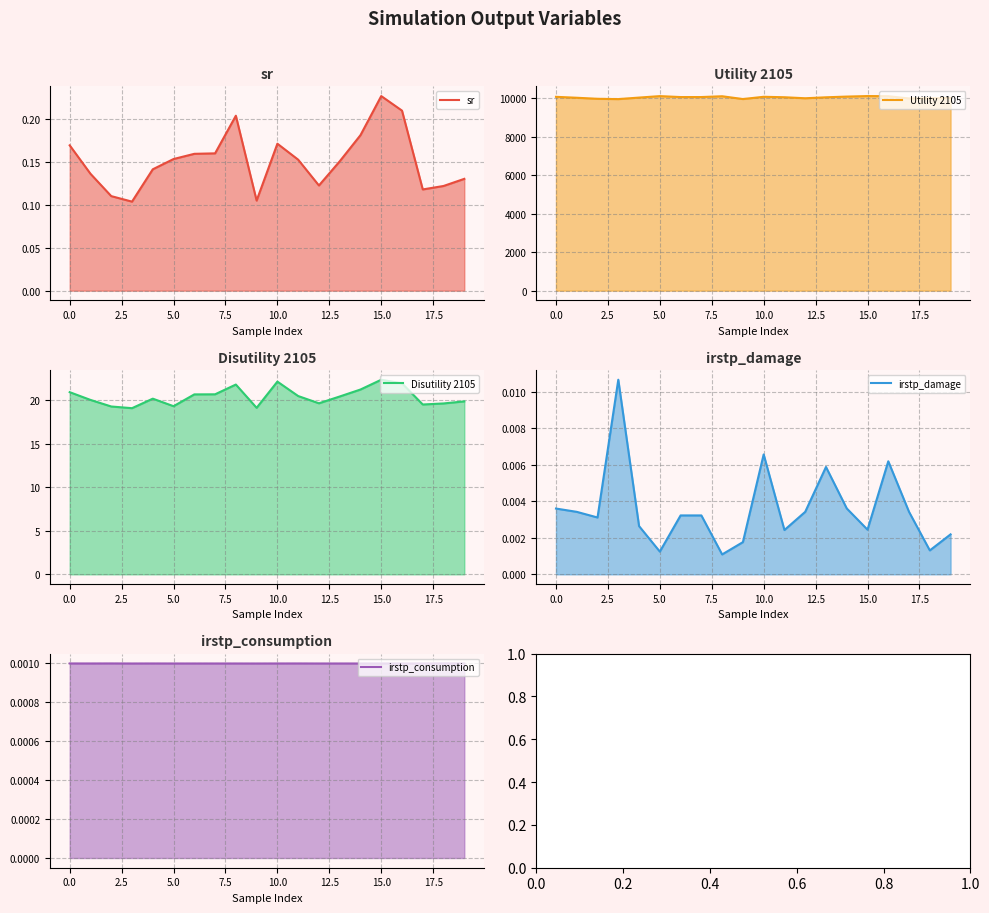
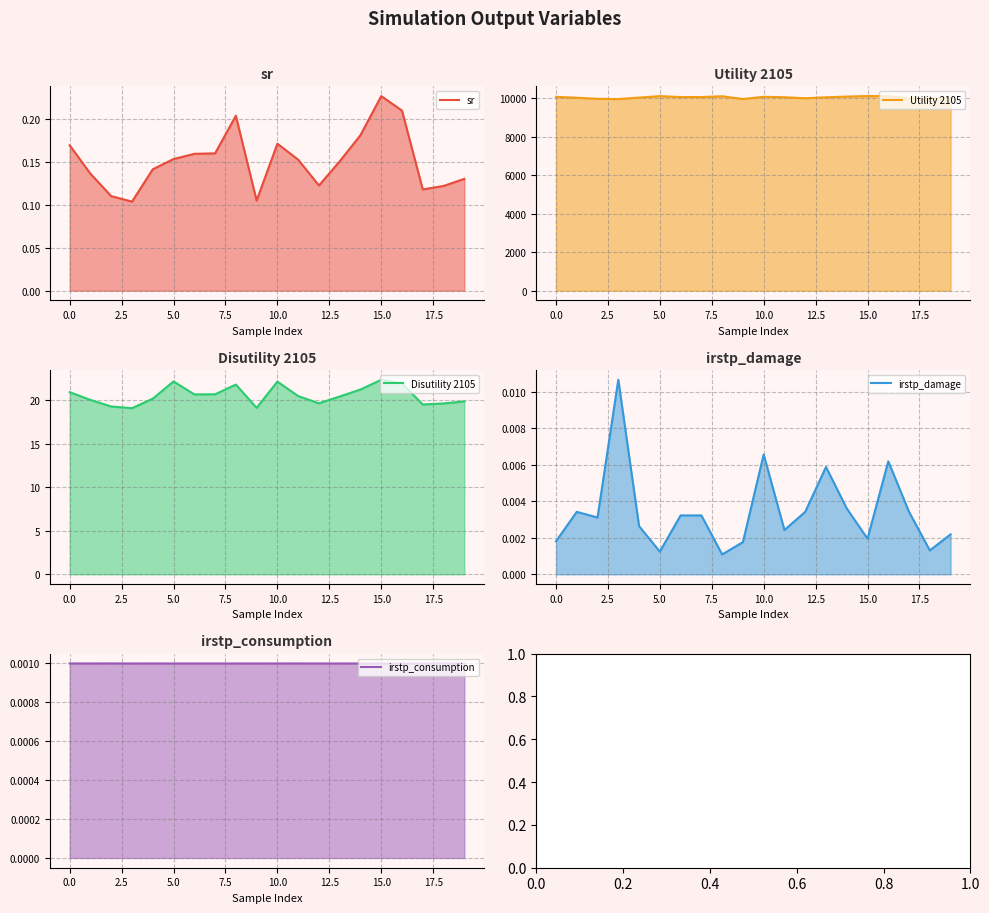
Disutility 2105, 5.0: 19 -> 22
irstp_damage, 0.0: 0.0036 -> 0.0018
irstp_damage, 15.0: 0.0024 -> 0.0019
